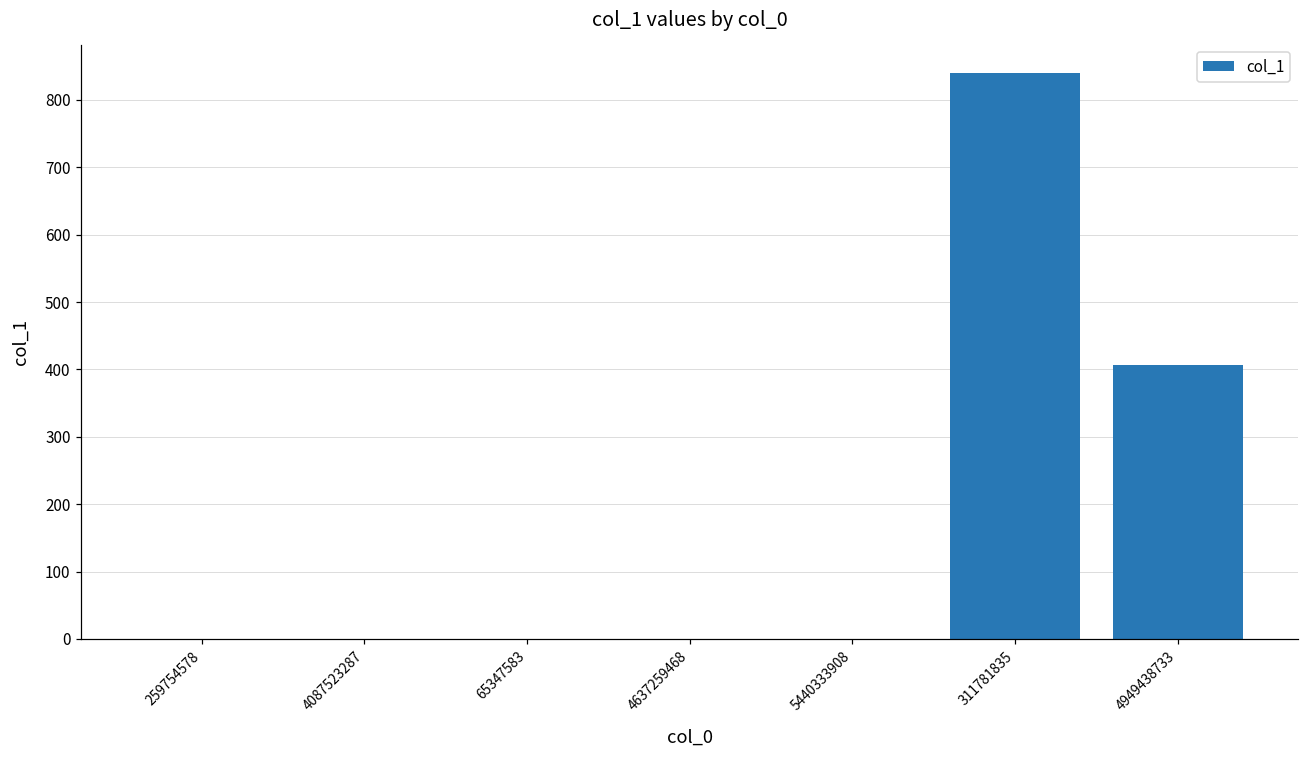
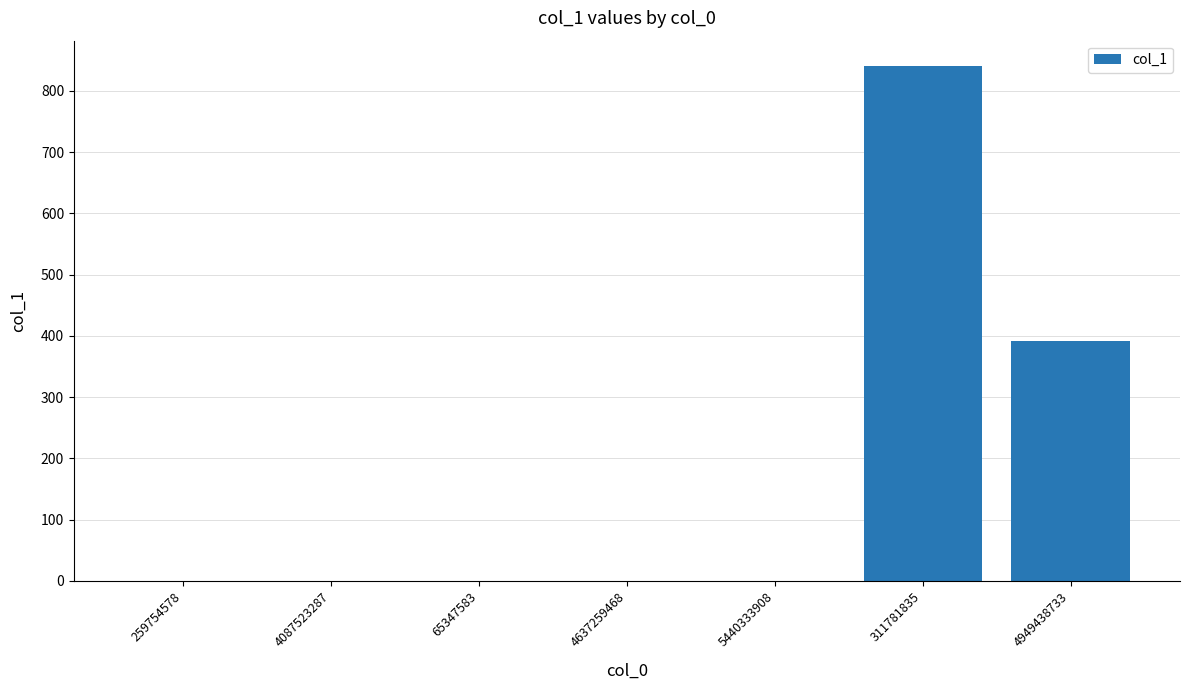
4949438733: 410 -> 390
